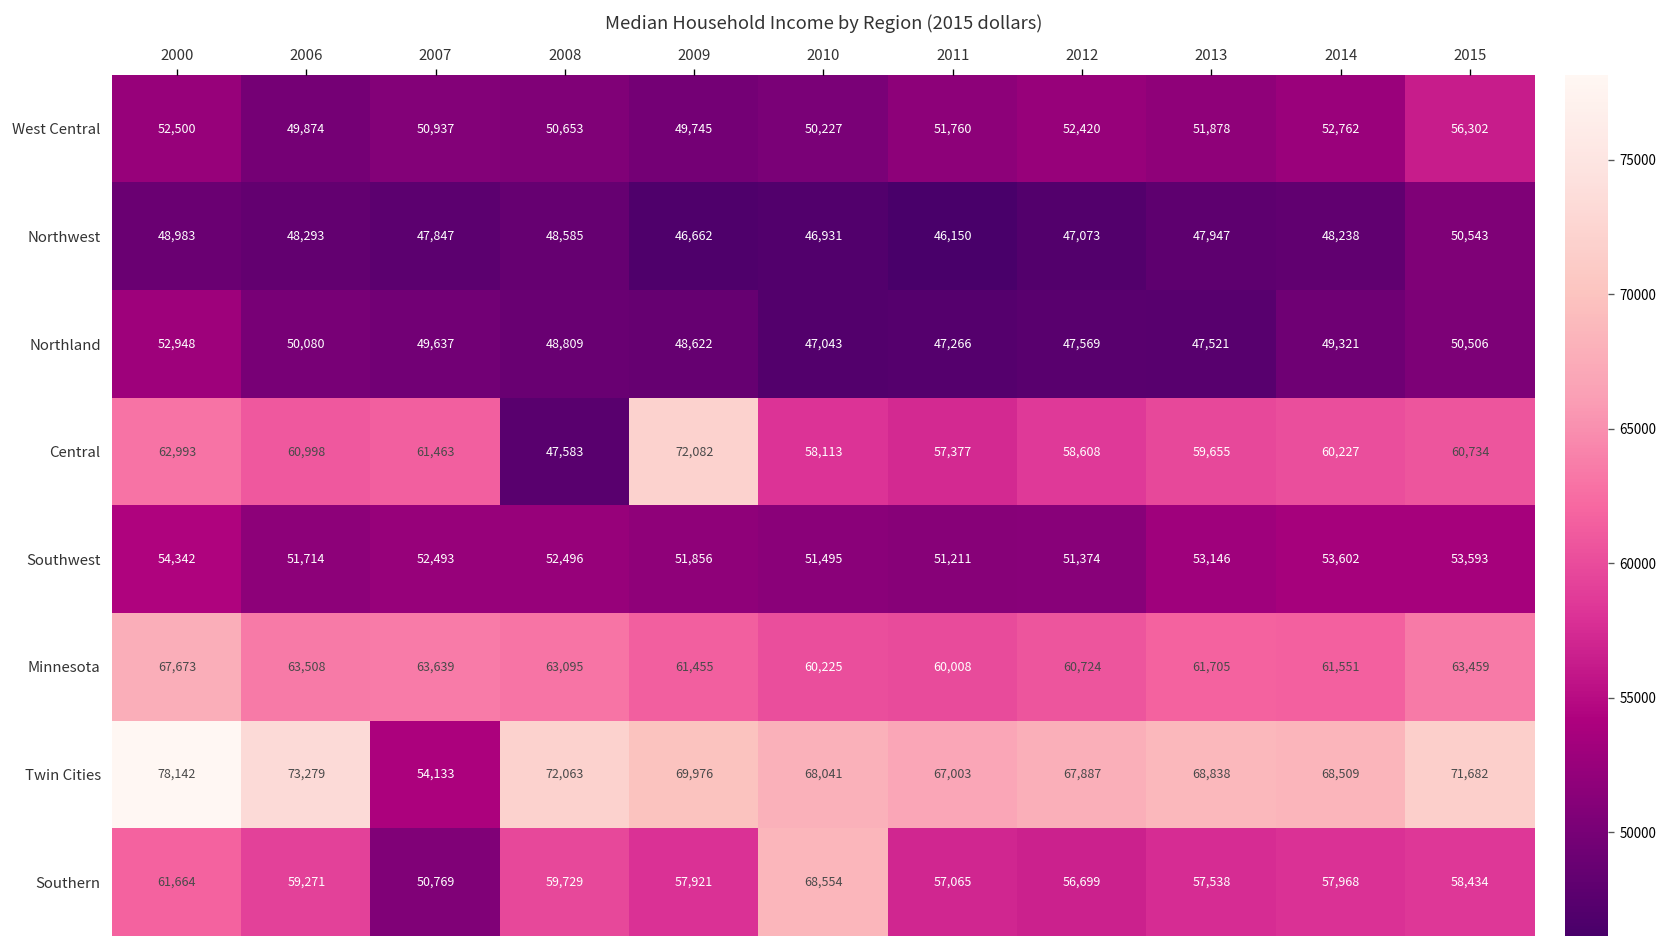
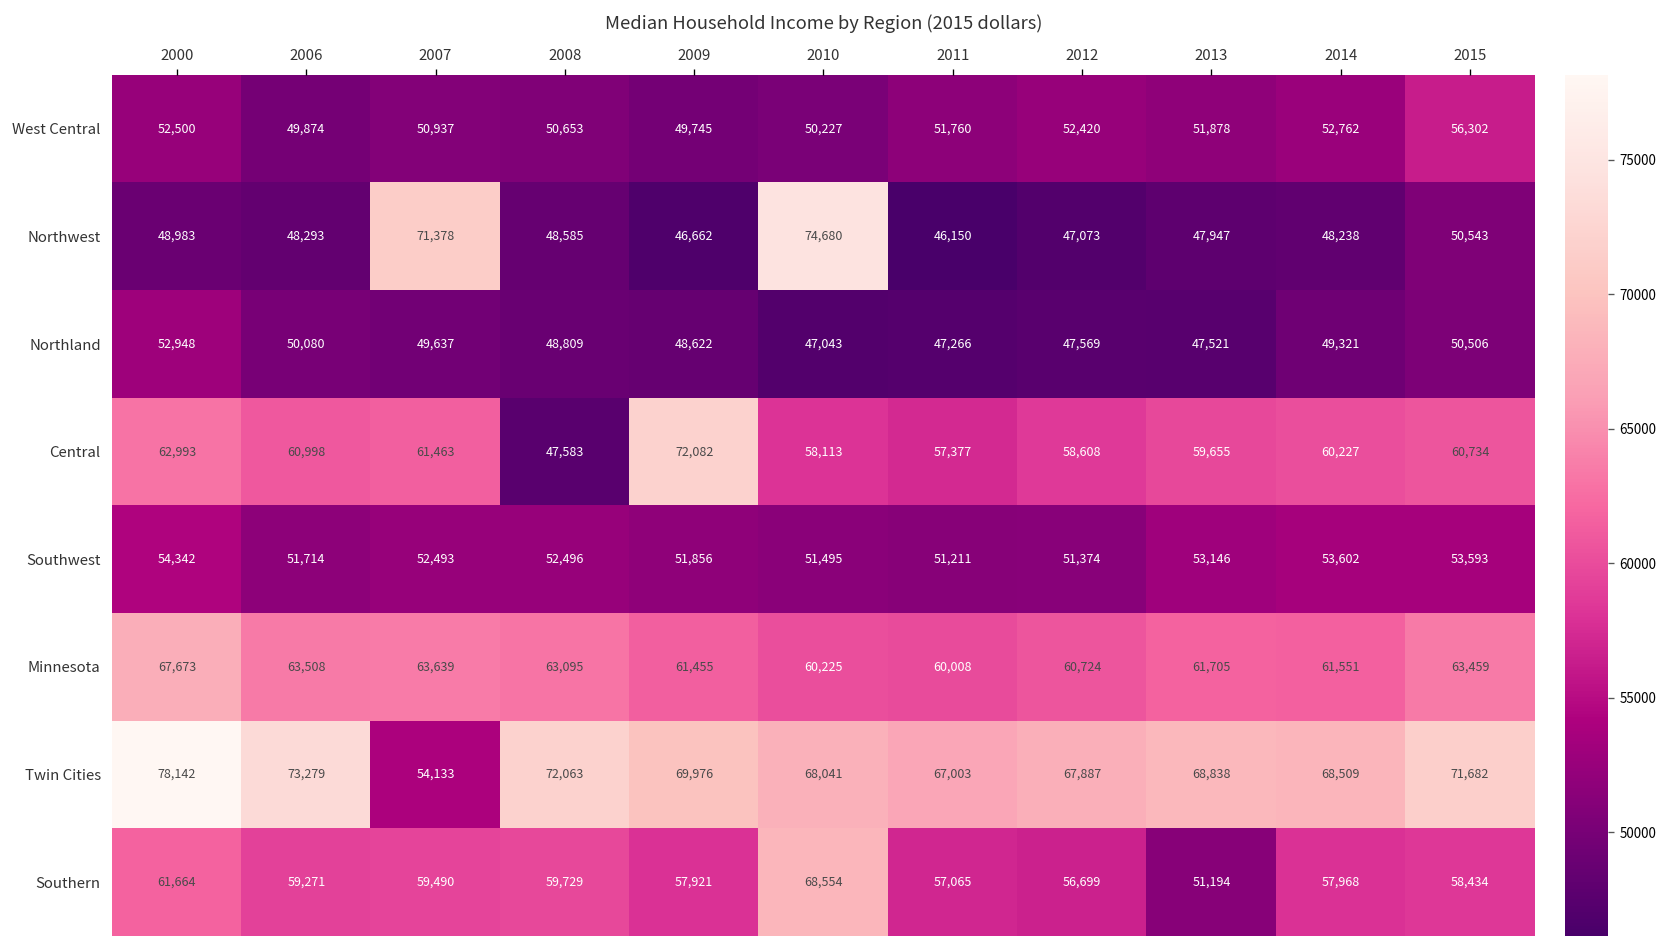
Northwest, 2007: 47,847 -> 71,378
Northwest, 2010: 46,931 -> 74,680
Southern, 2007: 50,769 -> 59,490
Southern, 2013: 57,538 -> 51,194
